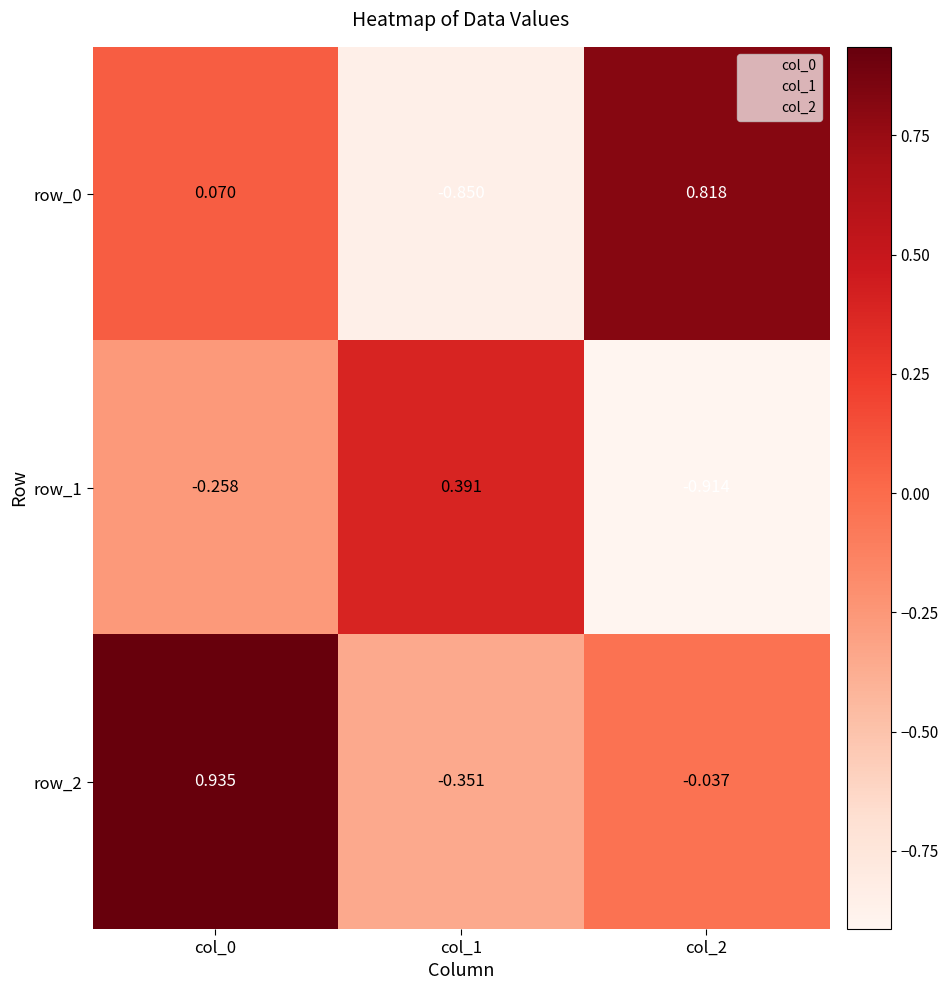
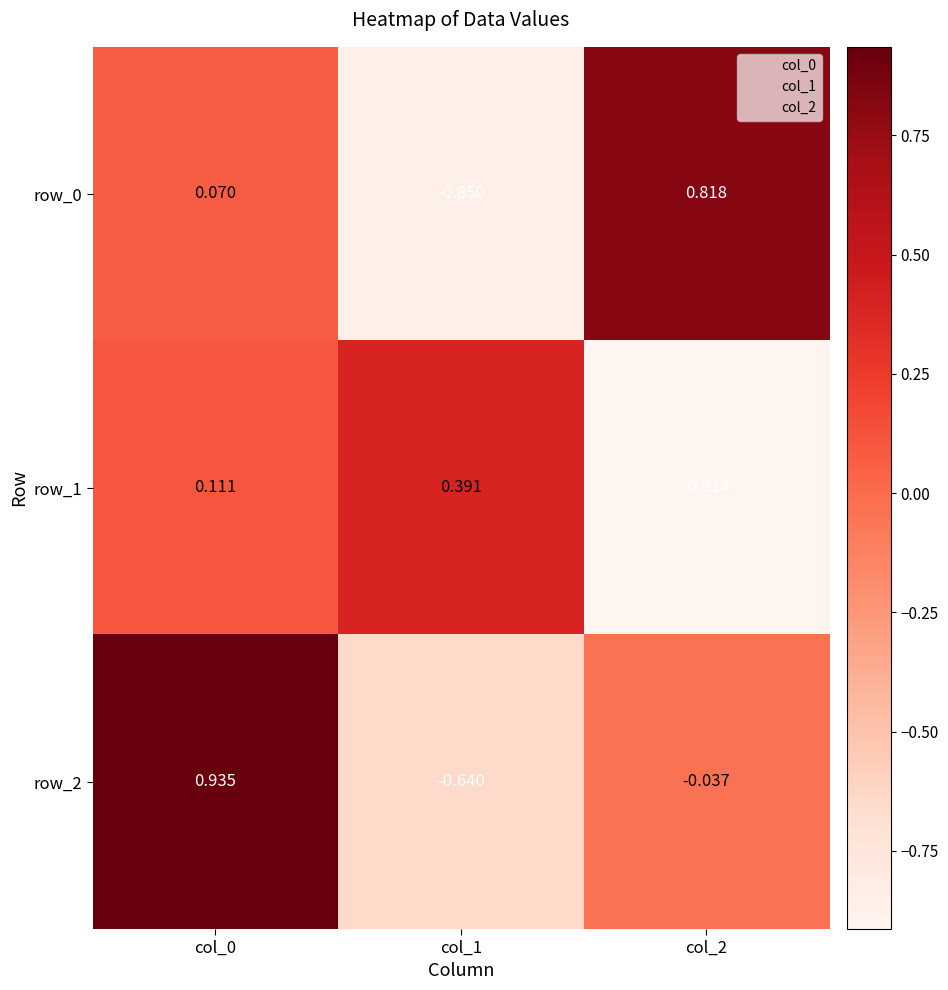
row_1, col_0: -0.258 -> 0.111
row_2, col_1: -0.351 -> -0.640
